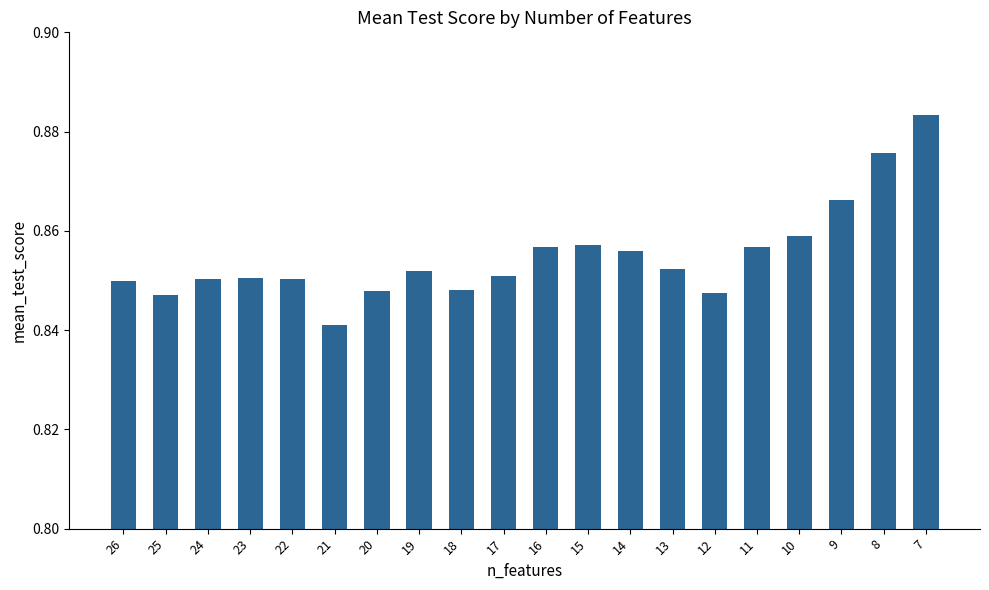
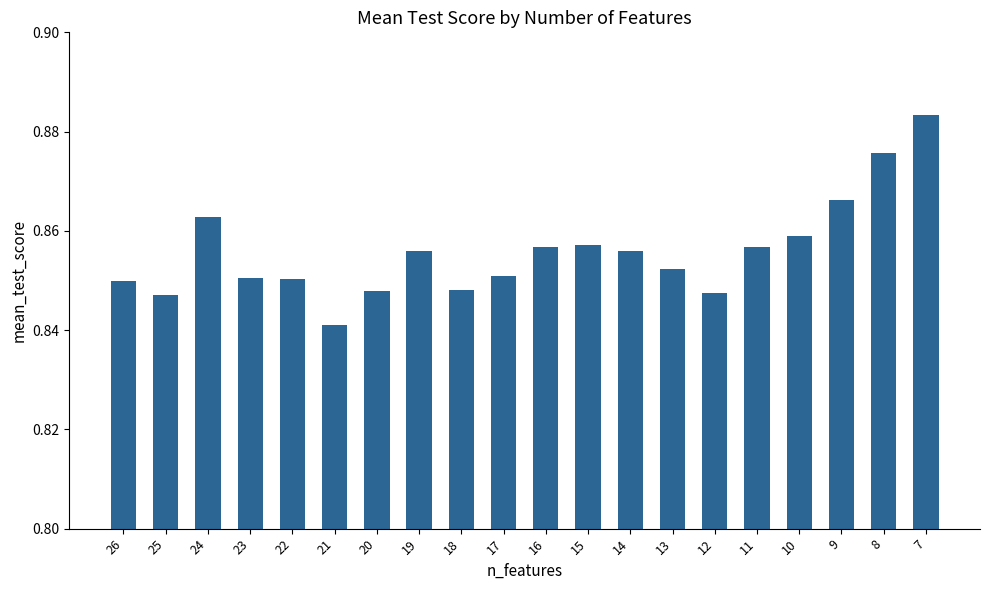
24: 0.850 -> 0.863
19: 0.852 -> 0.856
